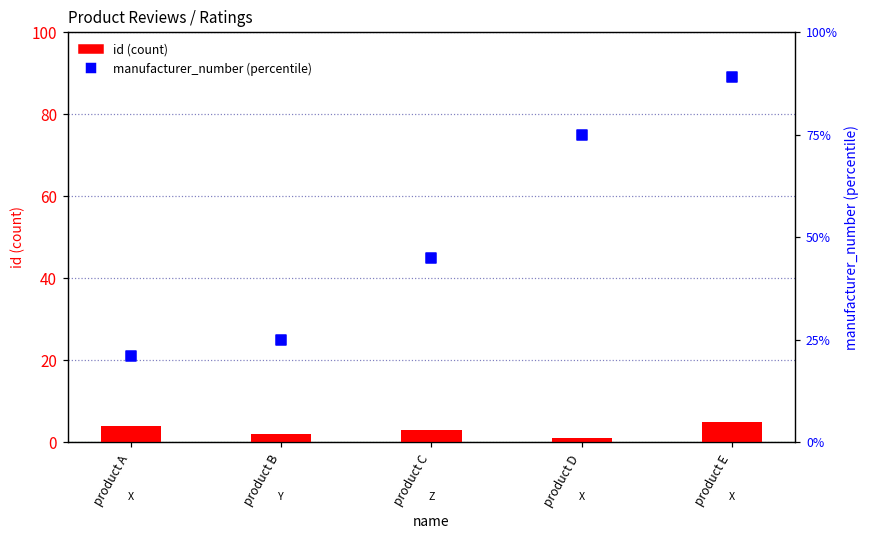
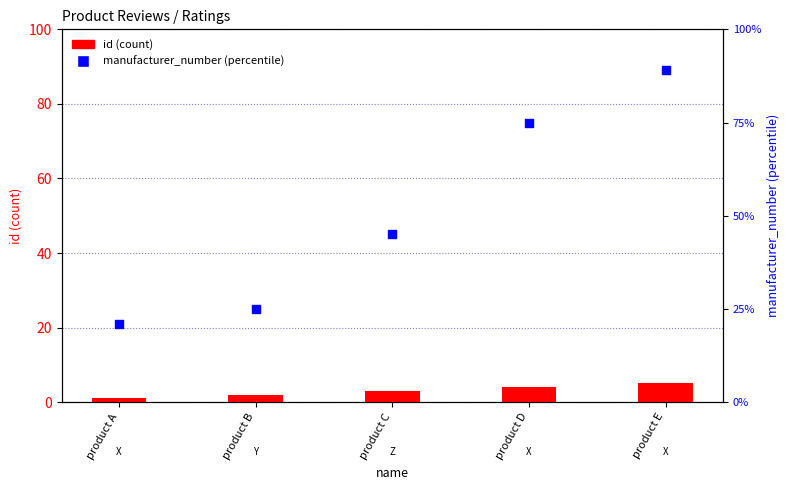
id (count), product A: 4 -> 1
id (count), product D: 1 -> 4
